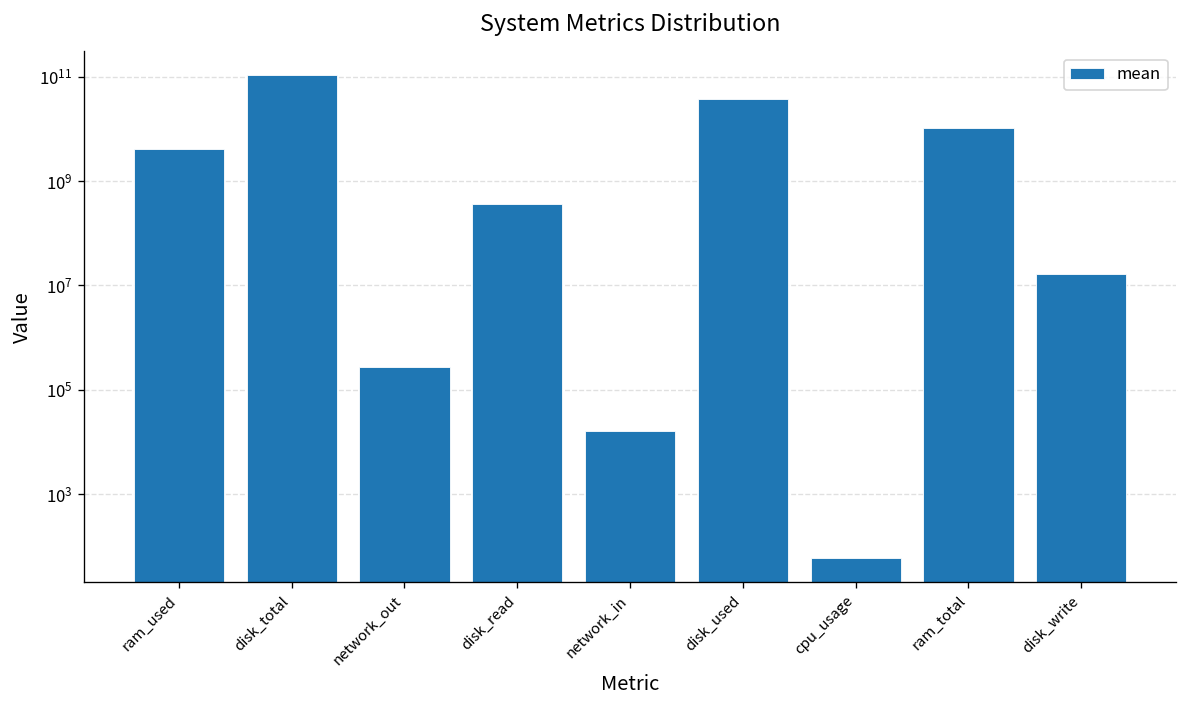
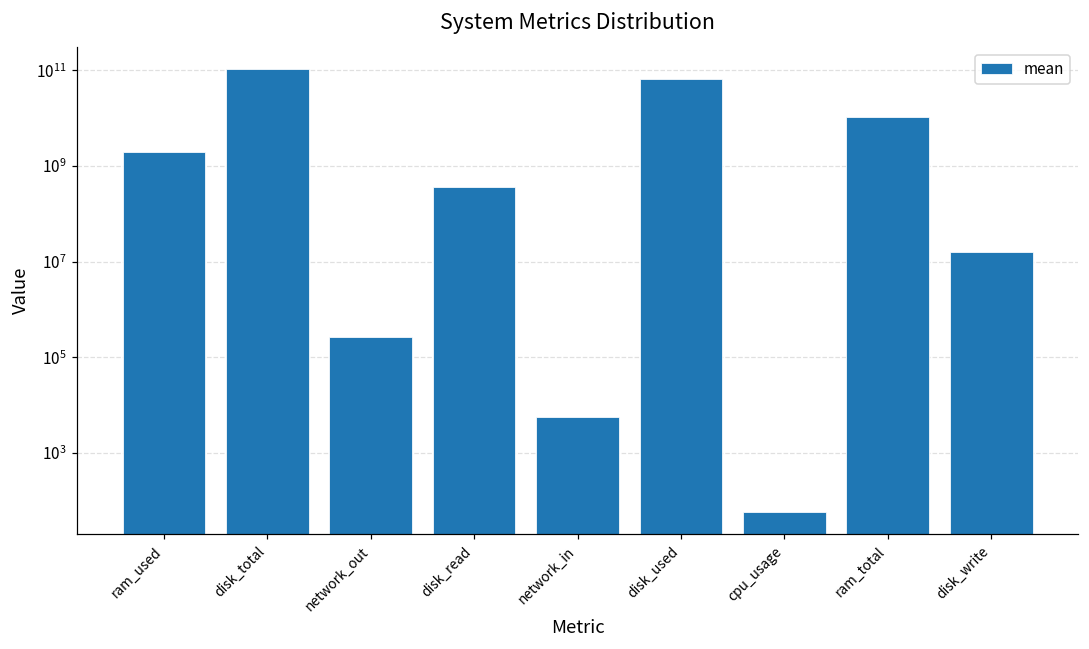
ram_used: 4000000000 -> 2000000000
network_in: 16000 -> 6000
disk_used: 40000000000 -> 70000000000
